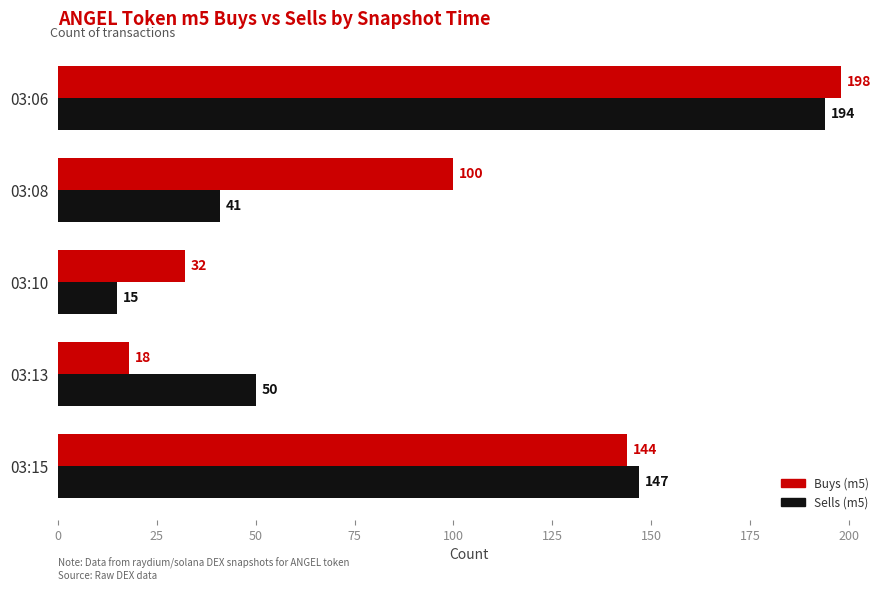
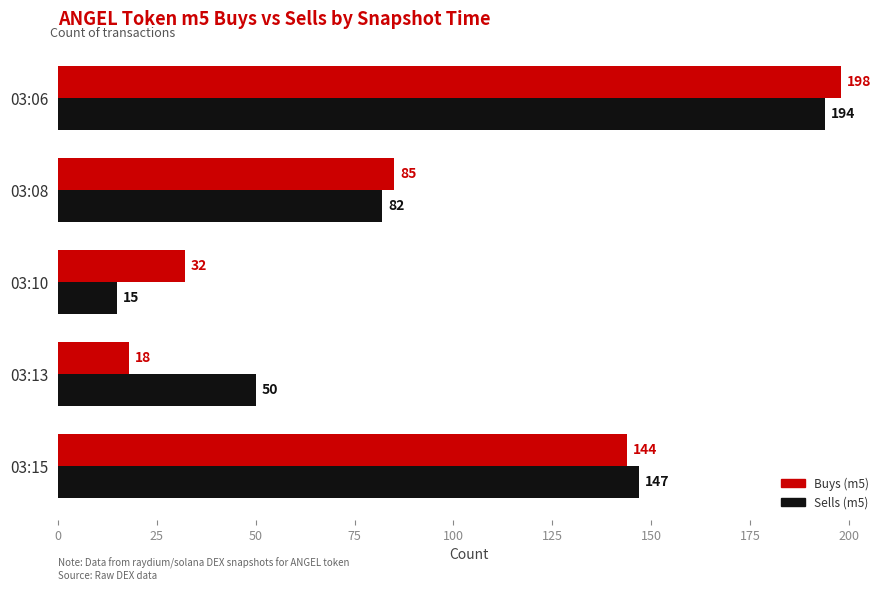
Buys (m5), 03:08: 100 -> 85
Sells (m5), 03:08: 41 -> 82
